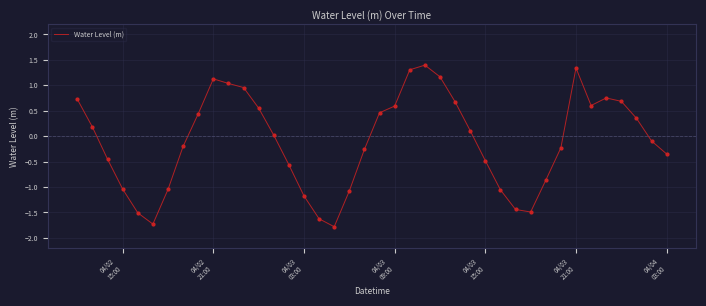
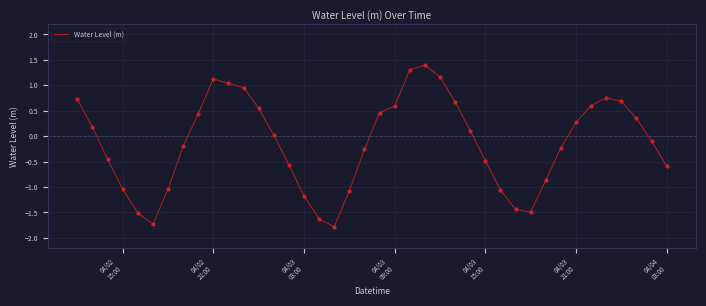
04/03 21:00: 1.3 -> 0.3
04/04 03:00: -0.4 -> -0.6
